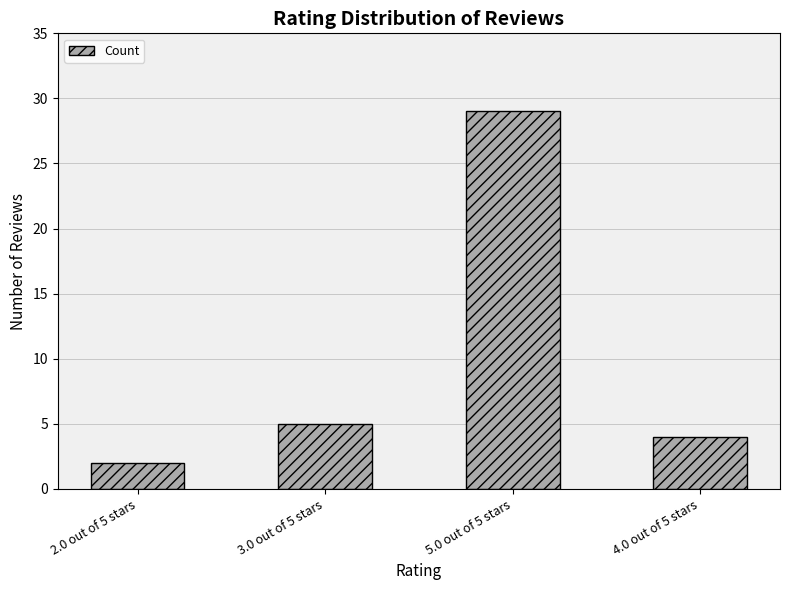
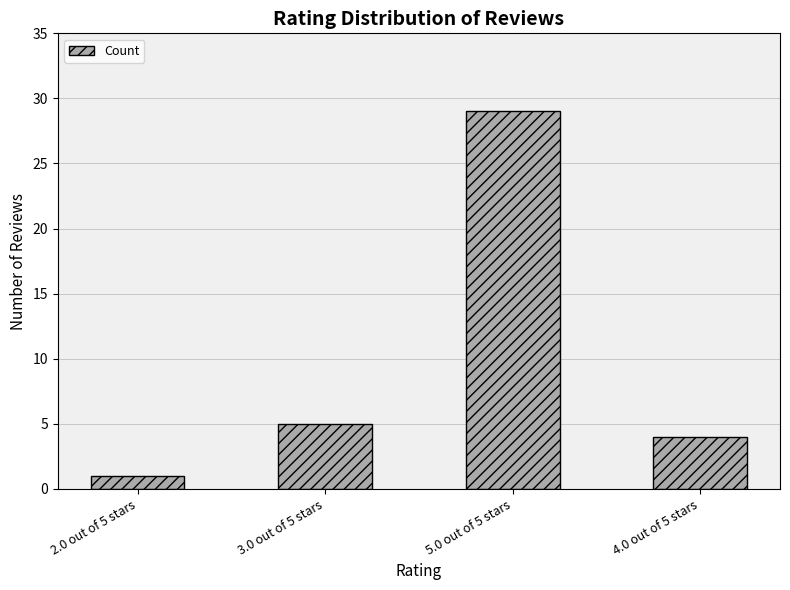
2.0 out of 5 stars: 2 -> 1
